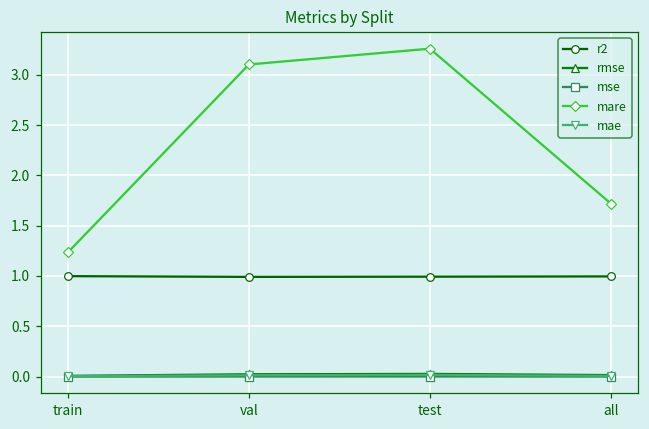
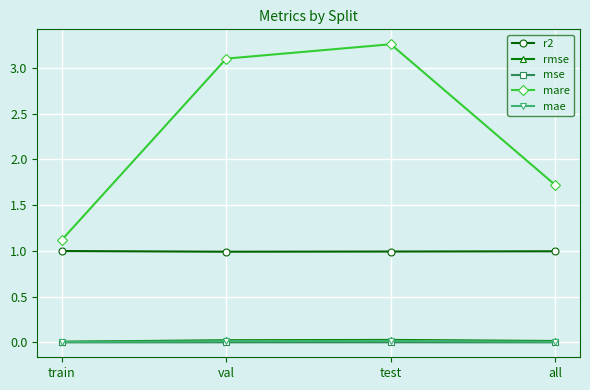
mare, train: 1.2 -> 1.1
